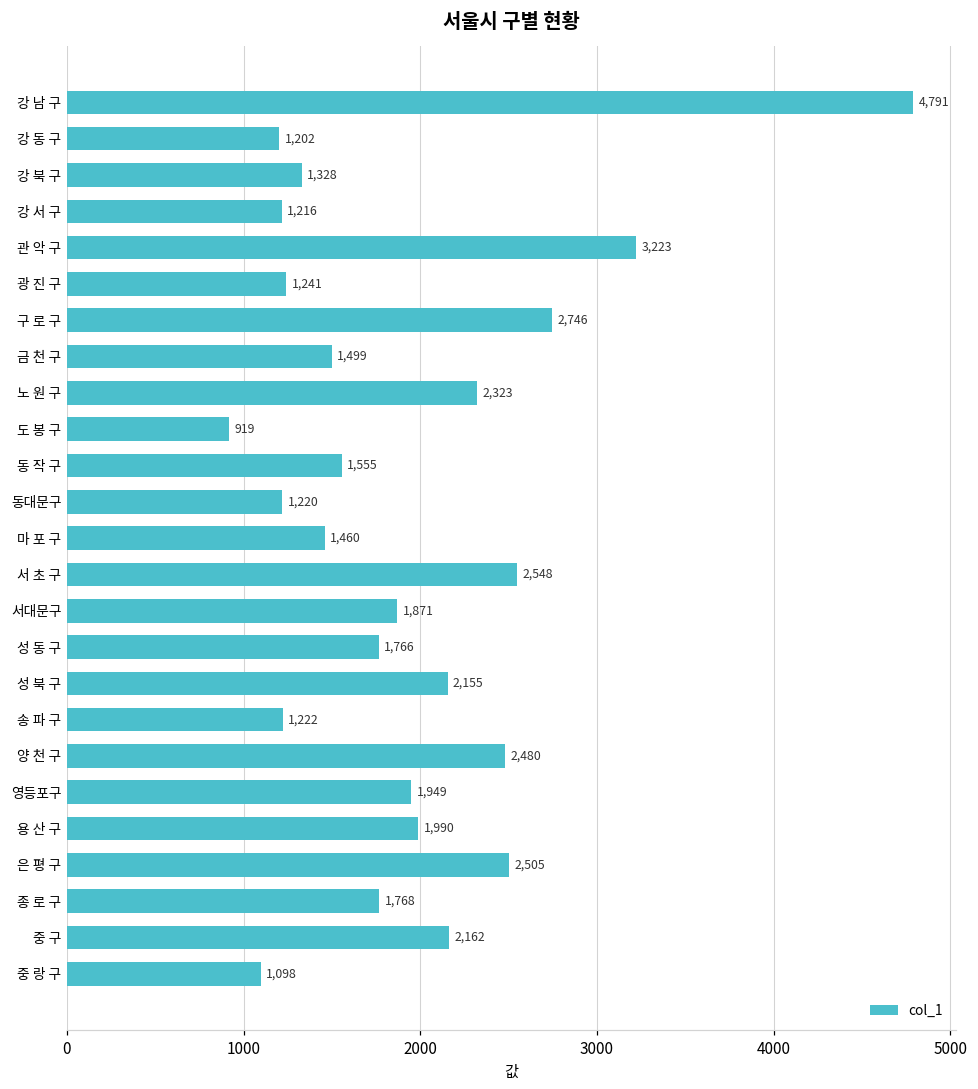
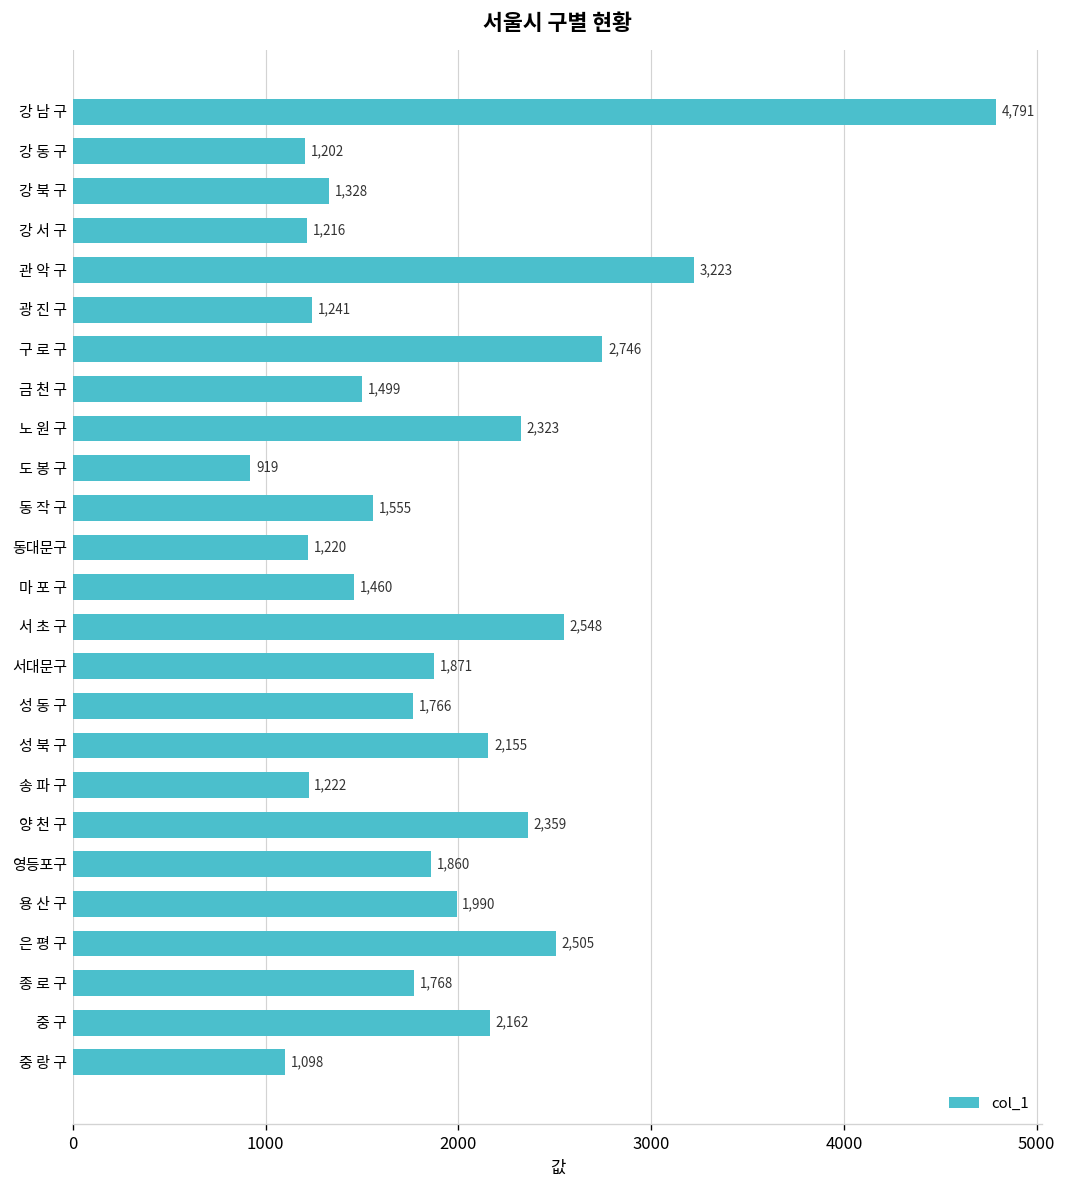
양 천 구: 2,480 -> 2,359
영등포구: 1,949 -> 1,860
